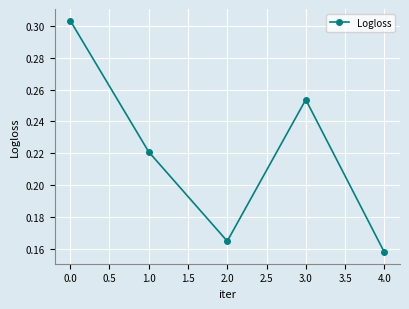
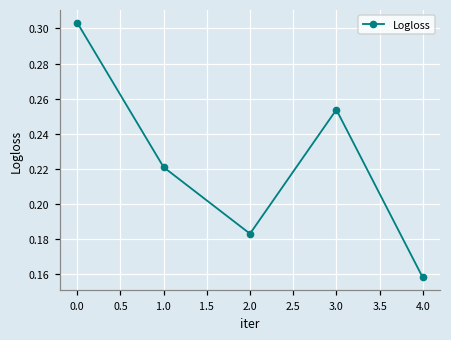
2.0: 0.165 -> 0.183
